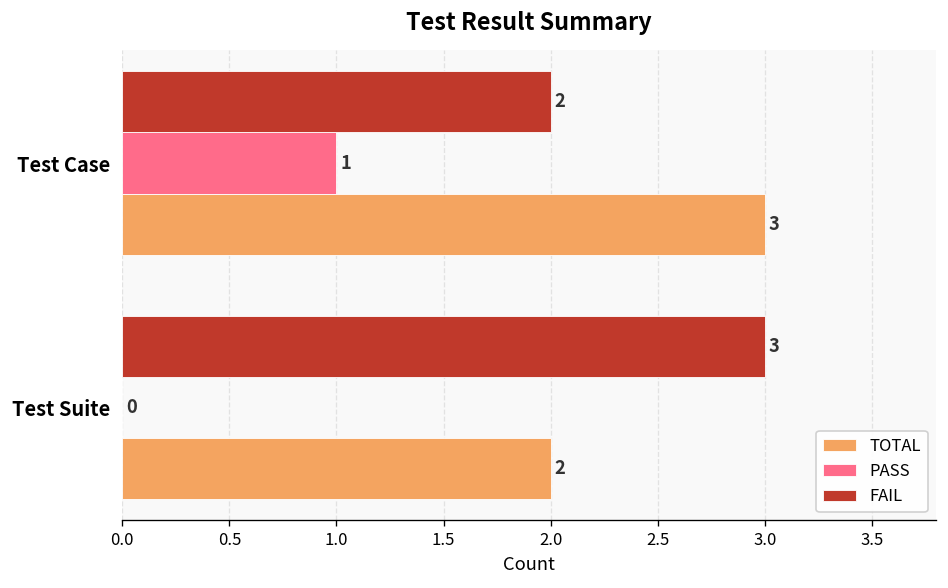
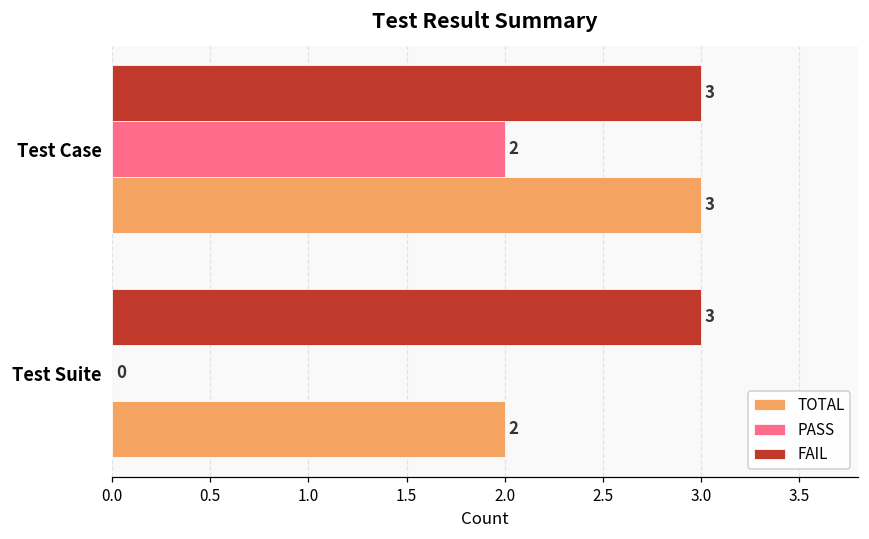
FAIL, Test Case: 2 -> 3
PASS, Test Case: 1 -> 2
